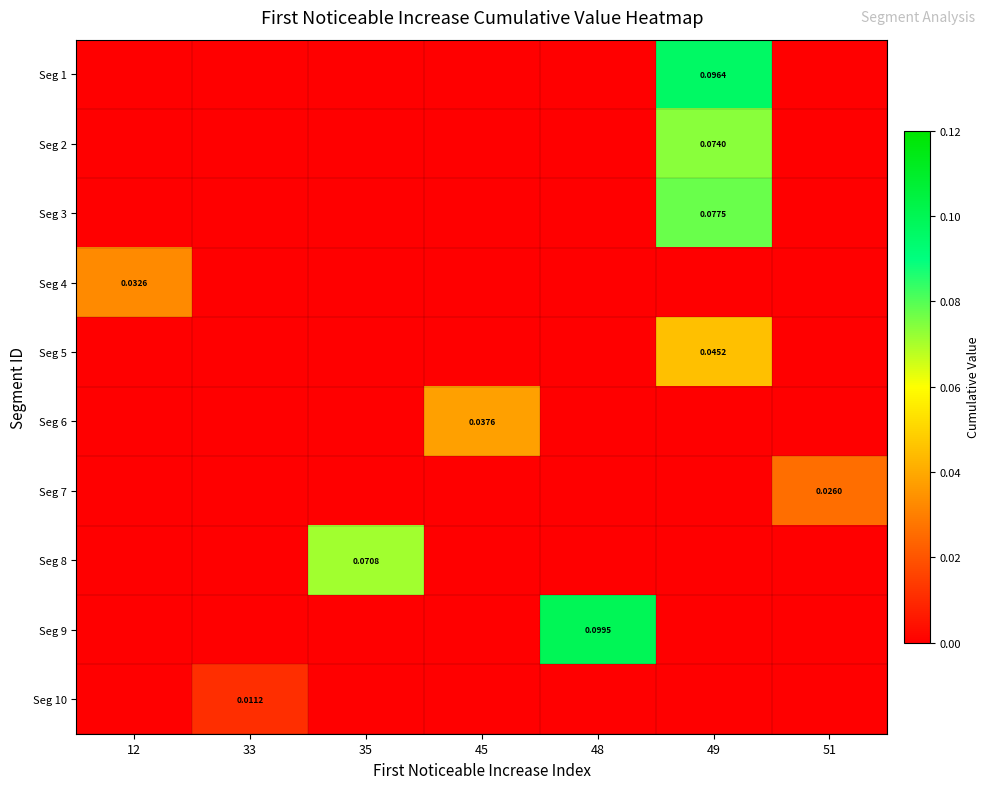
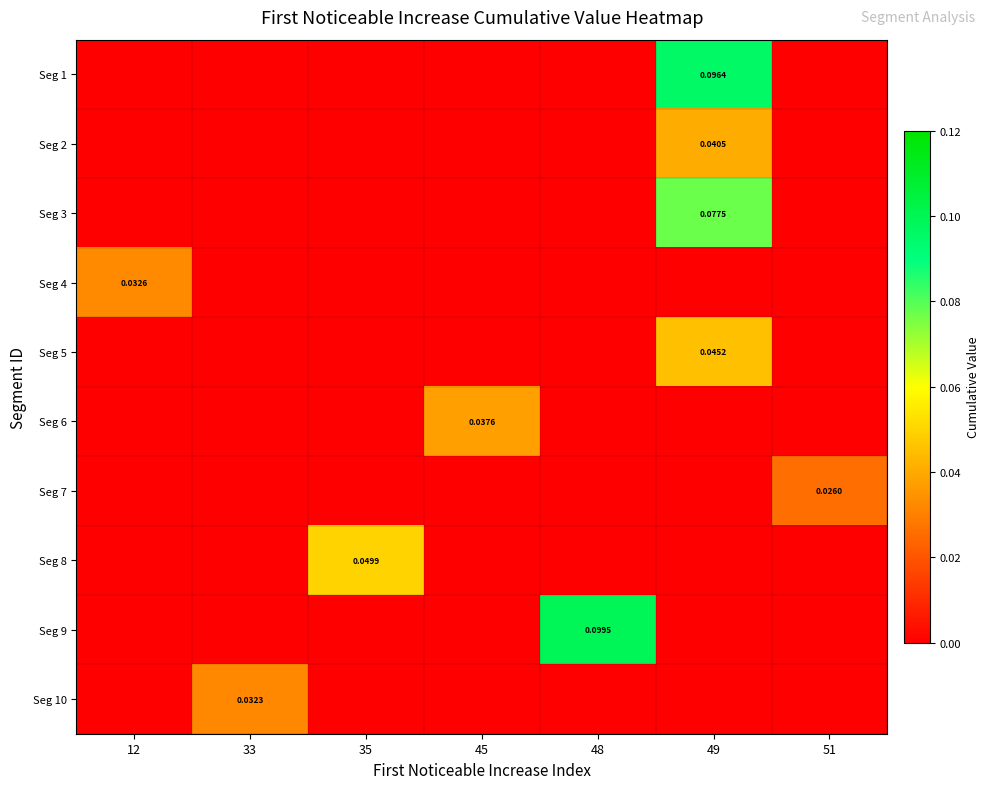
Seg 2, 49: 0.0740 -> 0.0405
Seg 8, 35: 0.0708 -> 0.0499
Seg 10, 33: 0.0112 -> 0.0323
